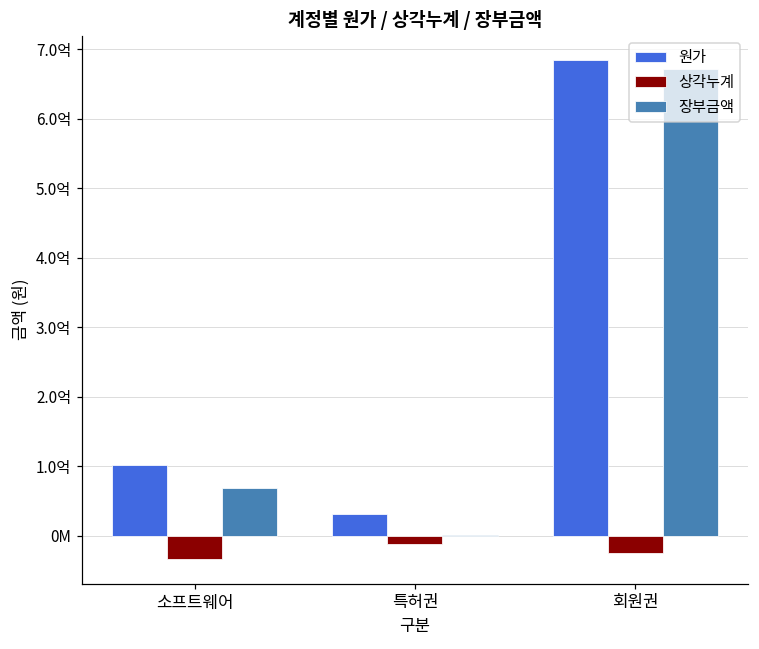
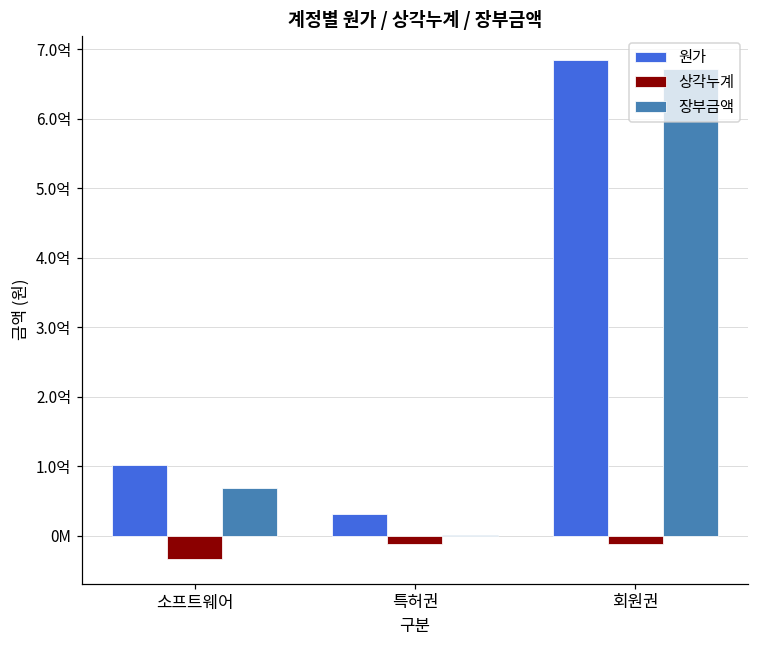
상각누계, 회원권: -0.3억 -> -0.1억
